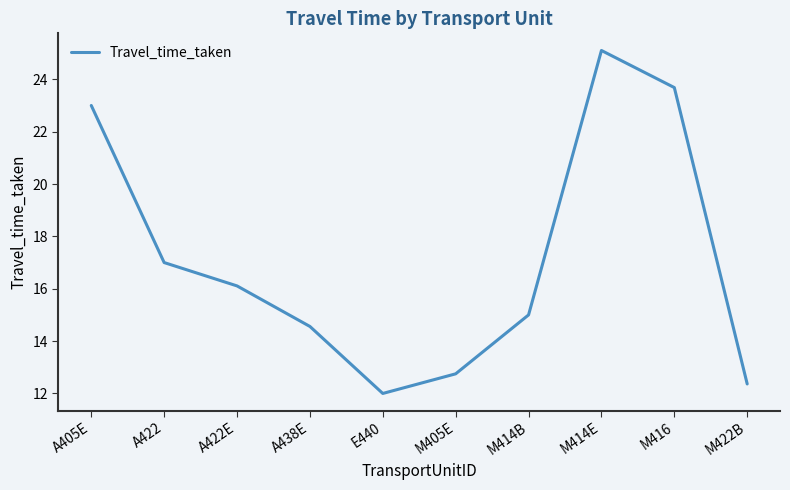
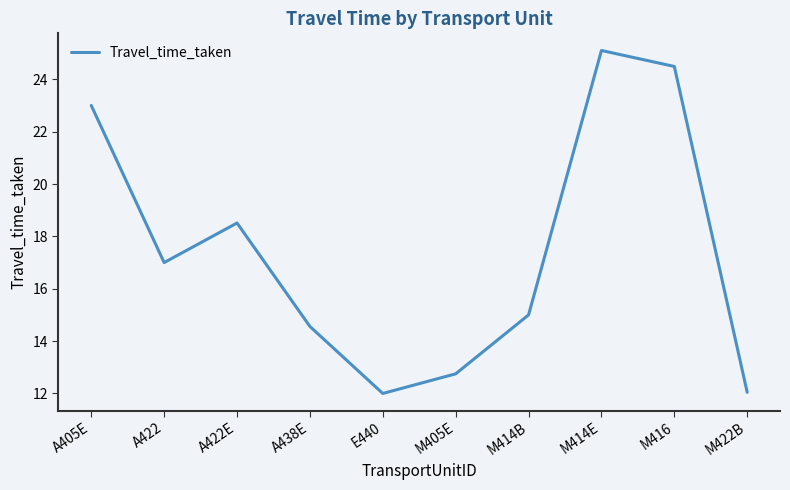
A422E: 16.1 -> 18.5
M416: 23.7 -> 24.5
M422B: 12.4 -> 12.0
